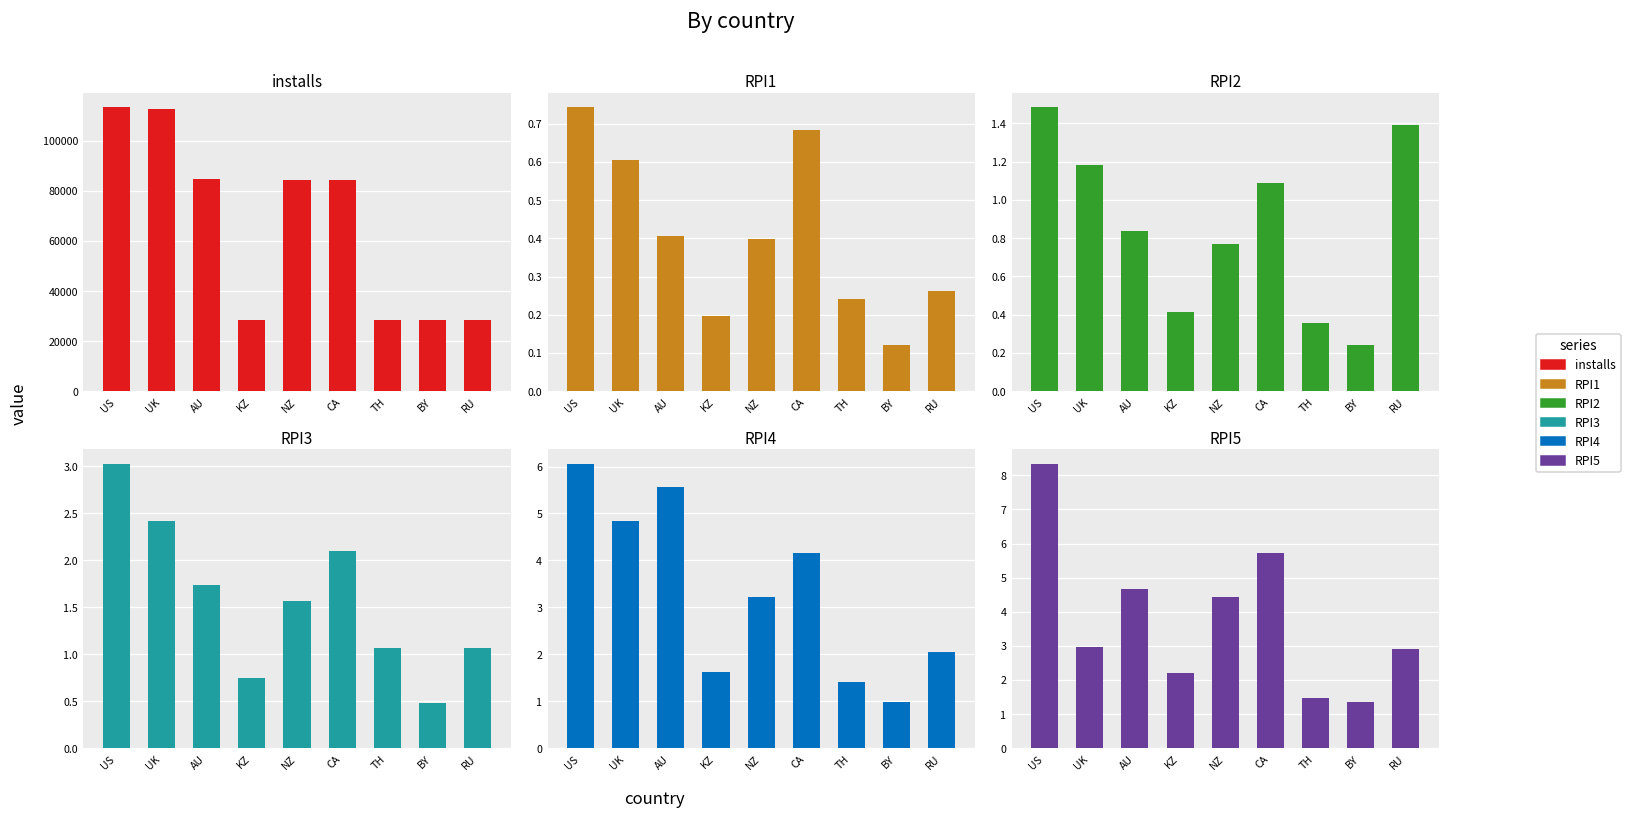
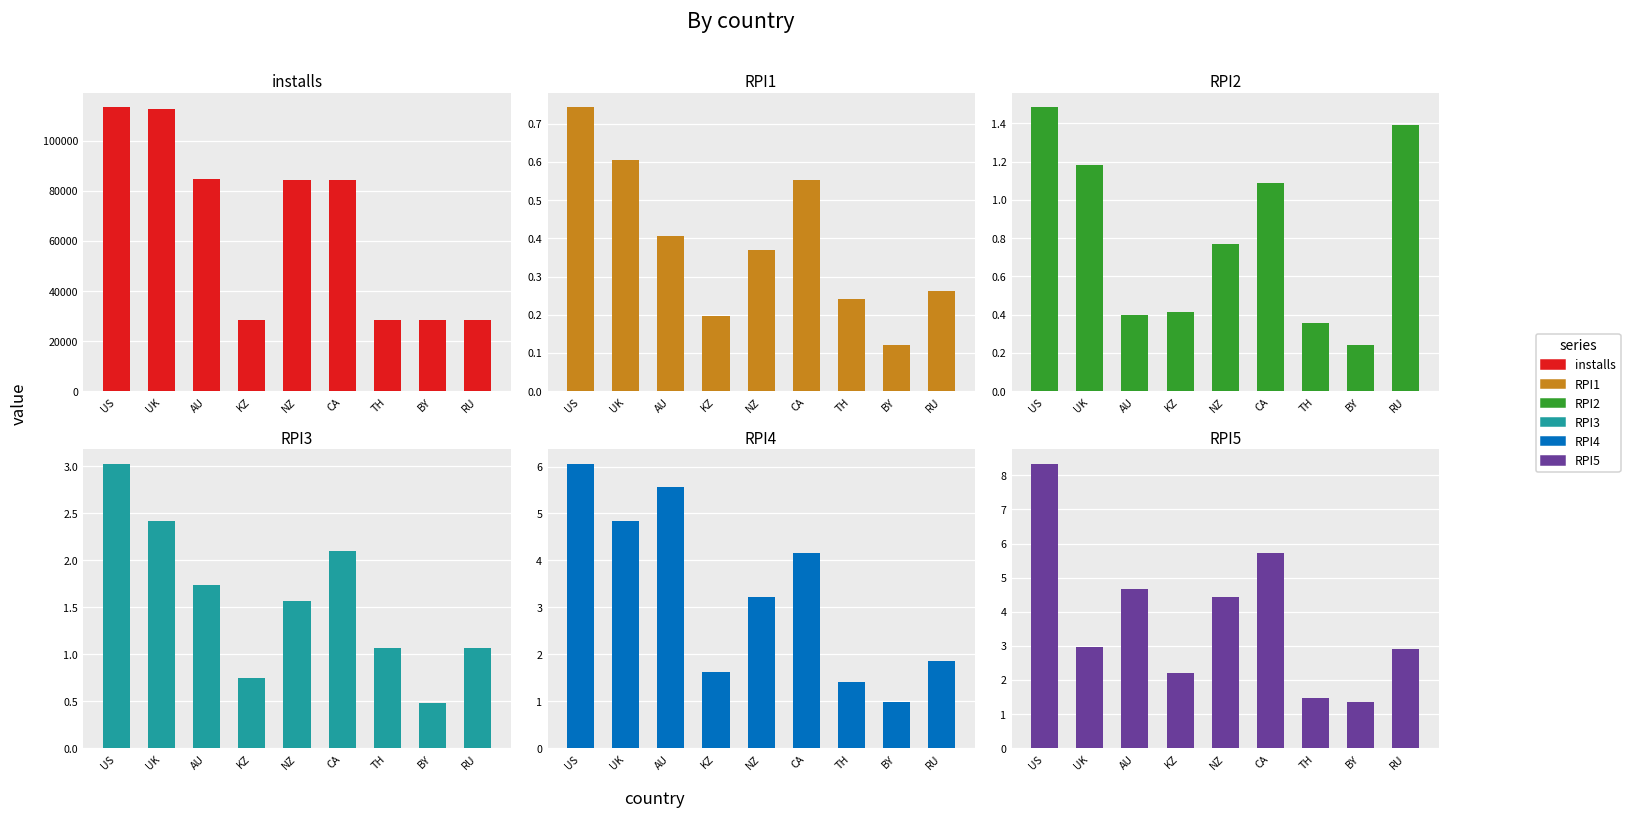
RPI1, NZ: 0.40 -> 0.37
RPI1, CA: 0.68 -> 0.55
RPI2, AU: 0.84 -> 0.40
RPI4, RU: 2.0 -> 1.9
